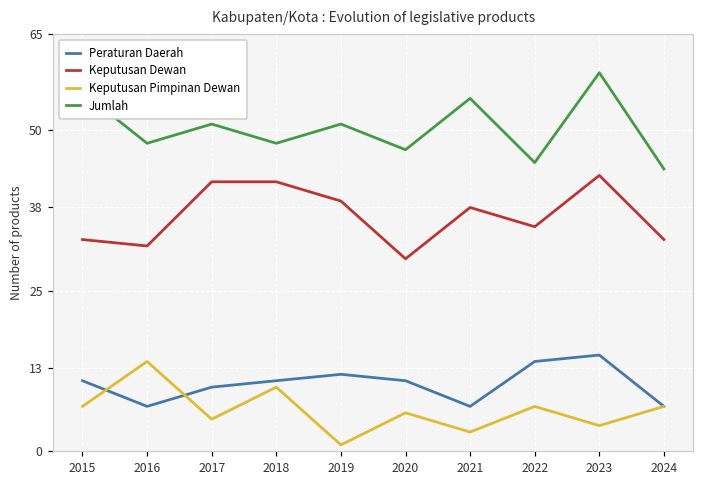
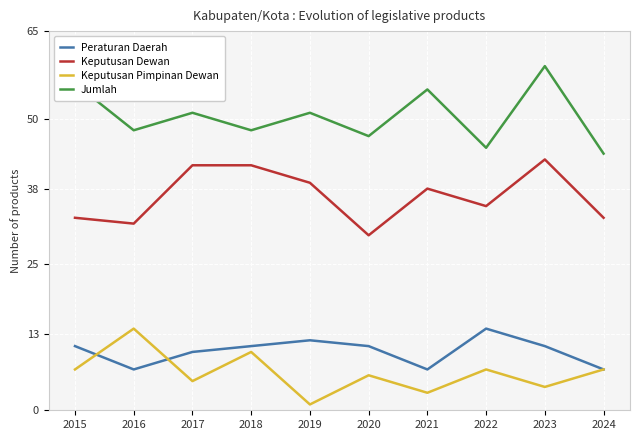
Peraturan Daerah, 2023: 15 -> 11
